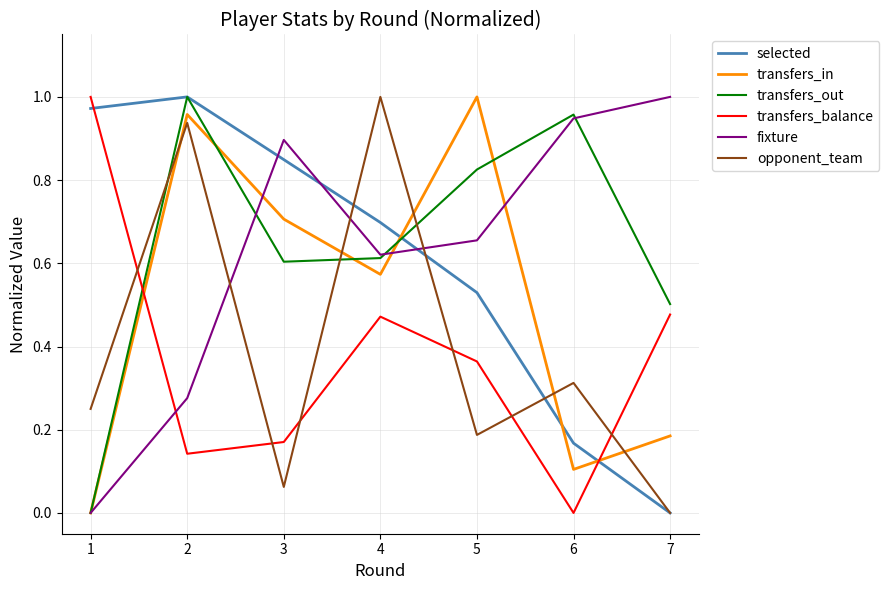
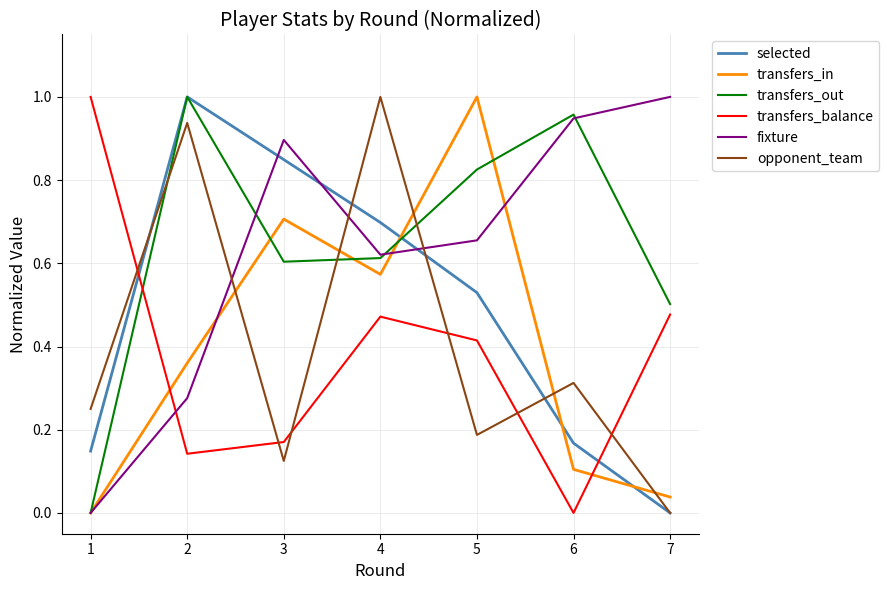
selected, 1: 0.97 -> 0.15
transfers_in, 2: 0.96 -> 0.36
opponent_team, 3: 0.06 -> 0.13
transfers_balance, 5: 0.36 -> 0.41
transfers_in, 7: 0.19 -> 0.04
